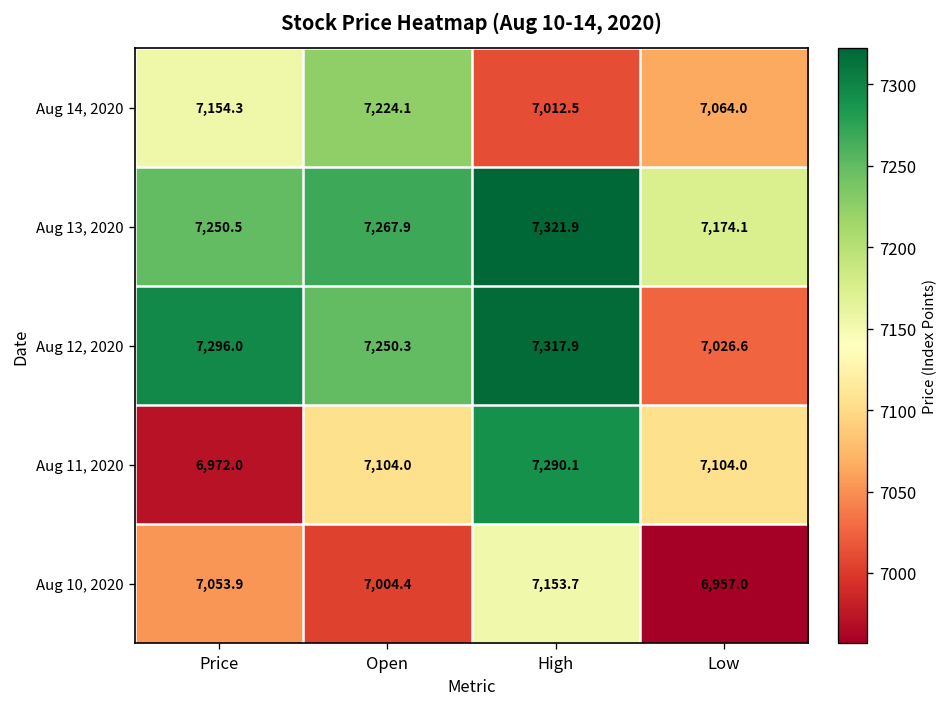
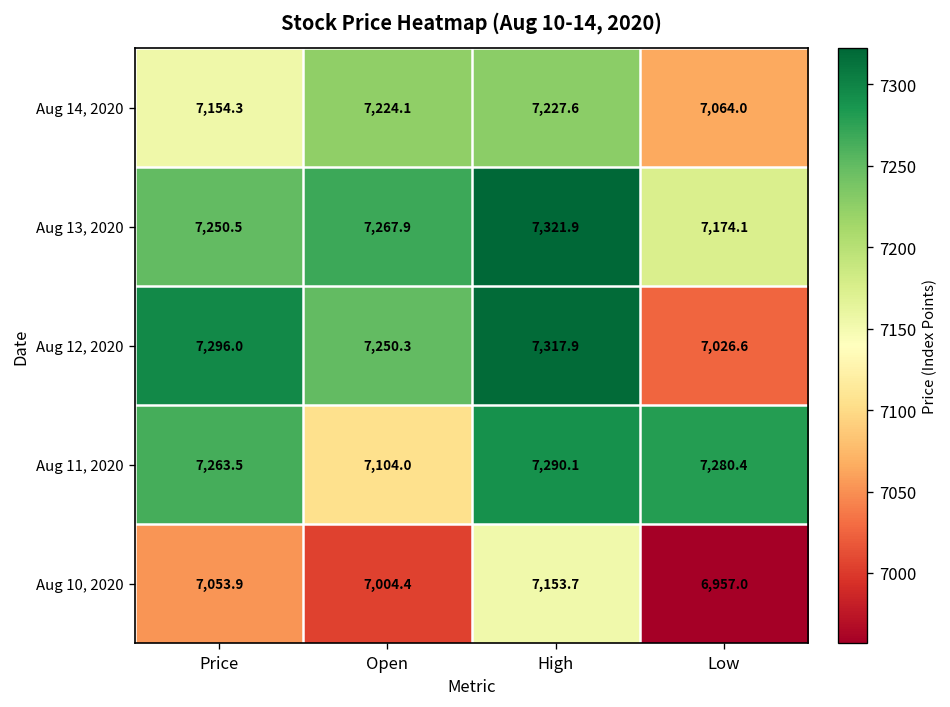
Aug 14, 2020, High: 7,012.5 -> 7,227.6
Aug 11, 2020, Price: 6,972.0 -> 7,263.5
Aug 11, 2020, Low: 7,104.0 -> 7,280.4
